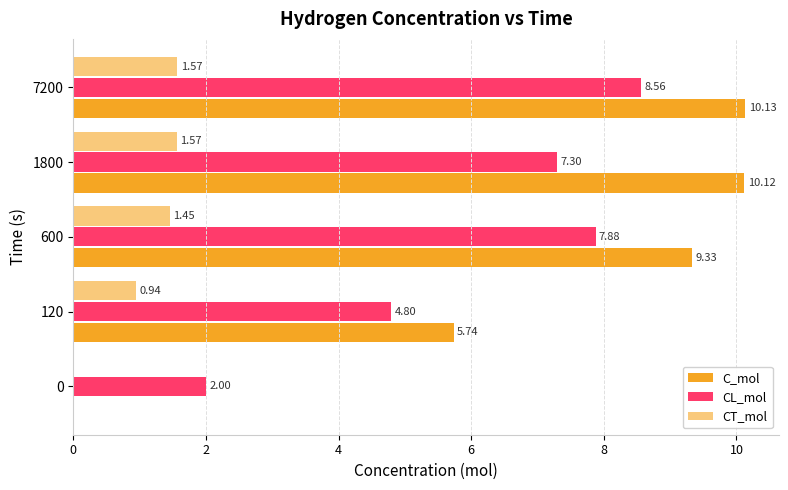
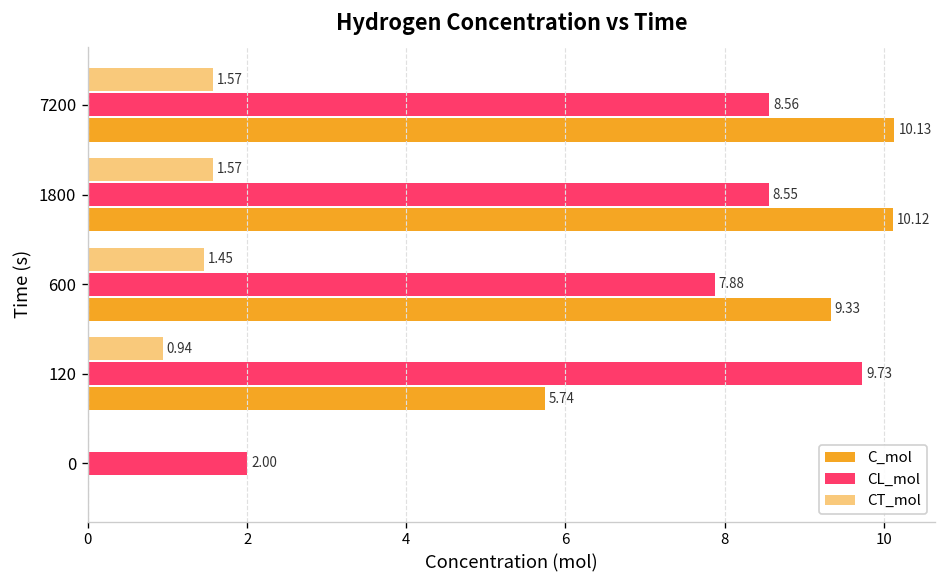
CL_mol, 1800: 7.30 -> 8.55
CL_mol, 120: 4.80 -> 9.73
